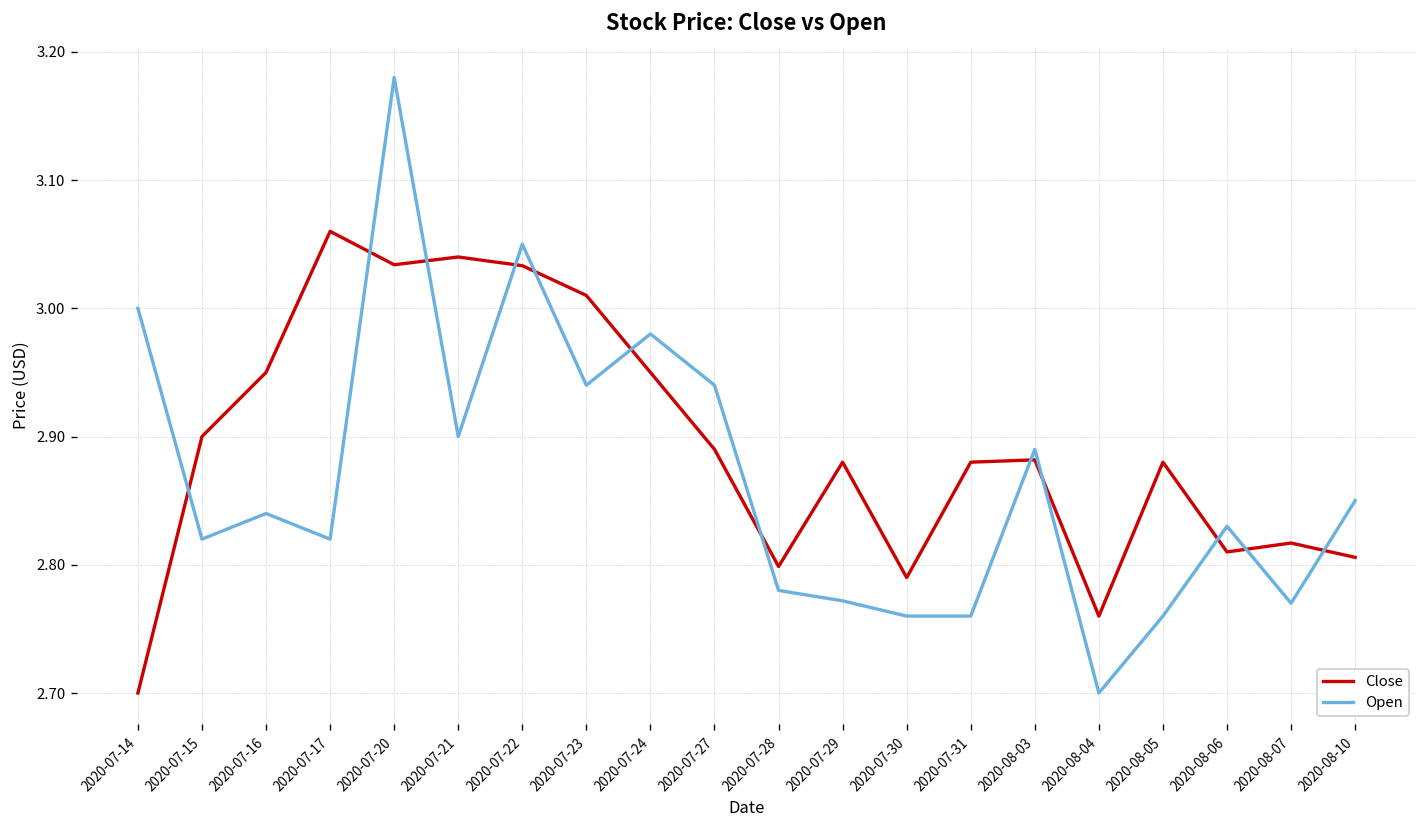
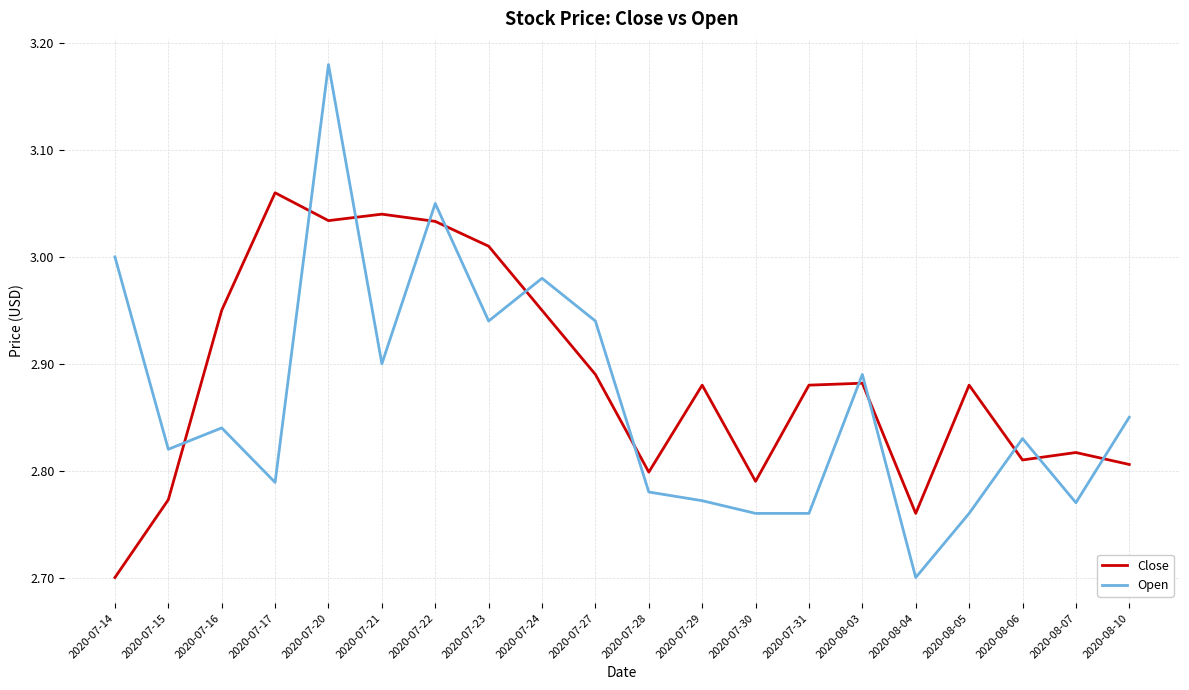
Close, 2020-07-15: 2.900 -> 2.773
Open, 2020-07-17: 2.820 -> 2.789
